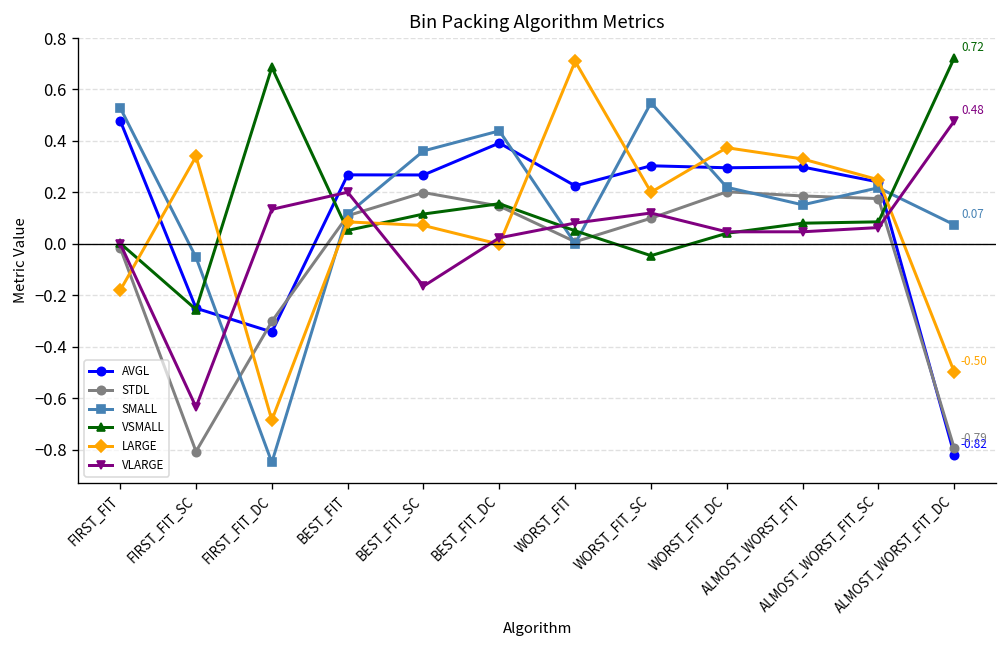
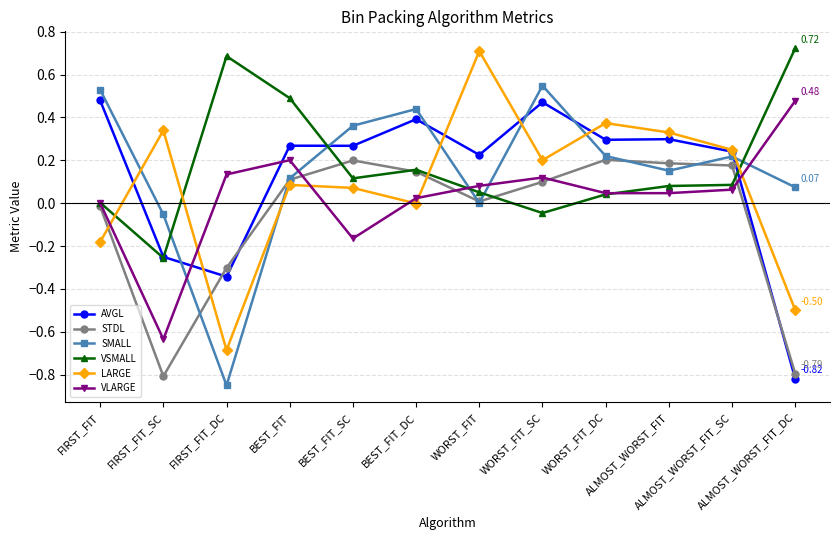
VSMALL, BEST_FIT: 0.05 -> 0.49
AVGL, WORST_FIT_SC: 0.30 -> 0.47
